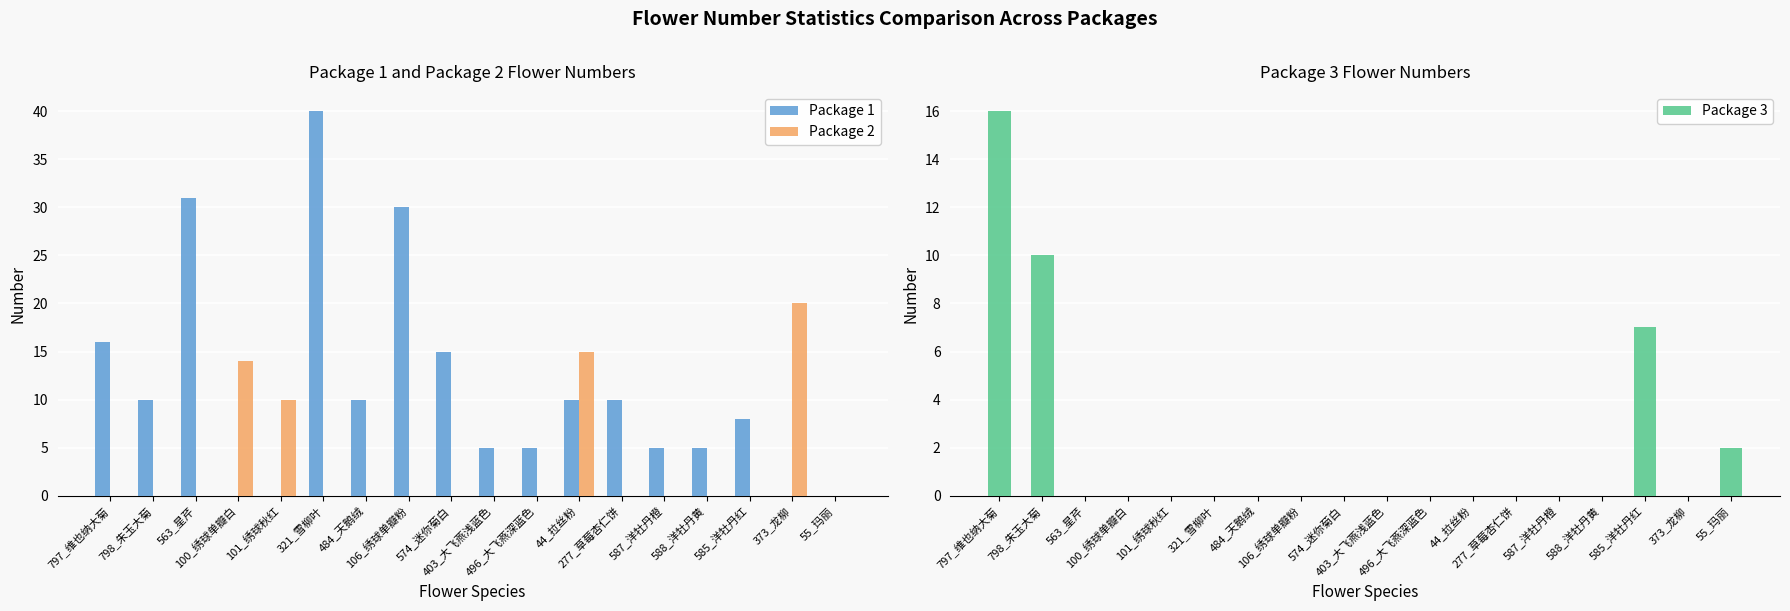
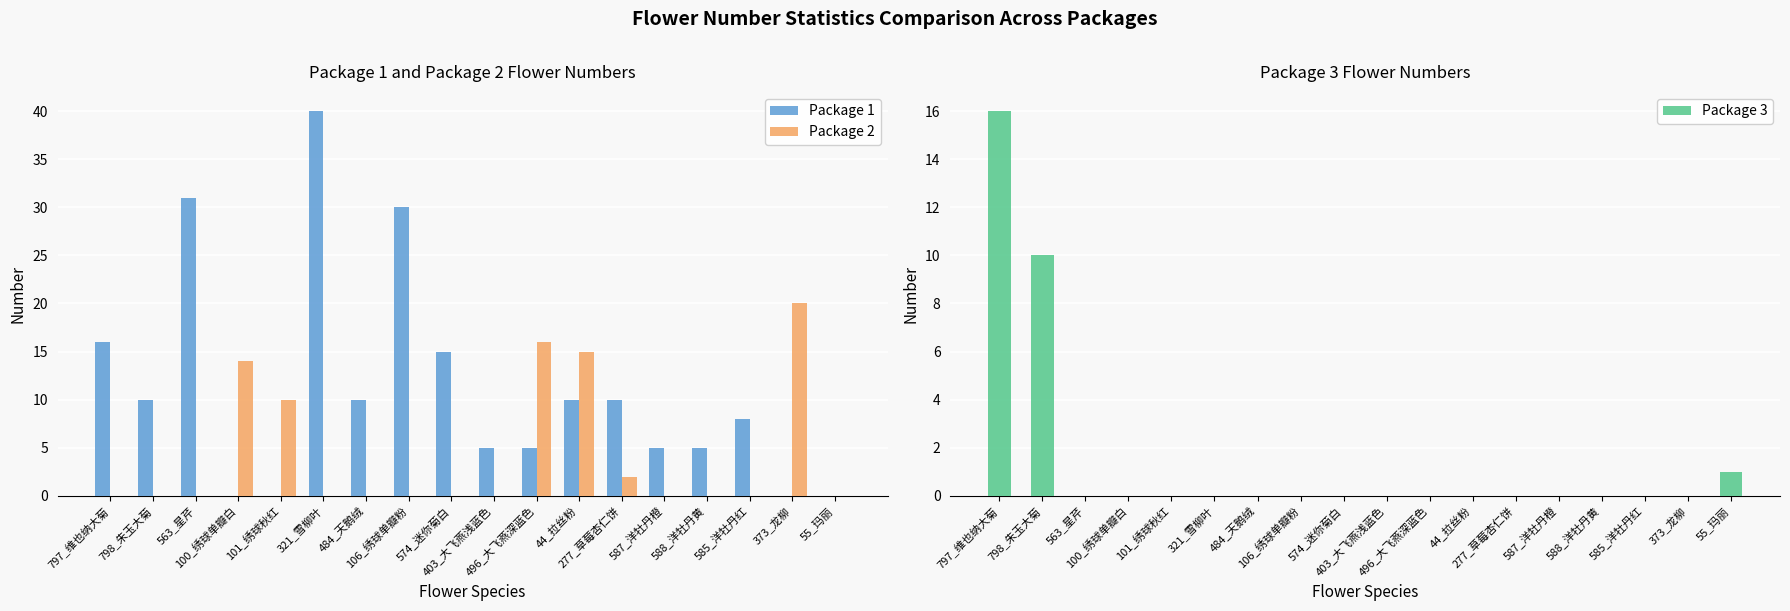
Package 1 and Package 2 Flower Numbers, Package 2, 496_大飞燕深蓝色: 0 -> 16
Package 1 and Package 2 Flower Numbers, Package 2, 277_草莓杏仁饼: 0 -> 2
Package 3 Flower Numbers, 585_洋牡丹红: 7 -> 0
Package 3 Flower Numbers, 55_玛丽: 2 -> 1
